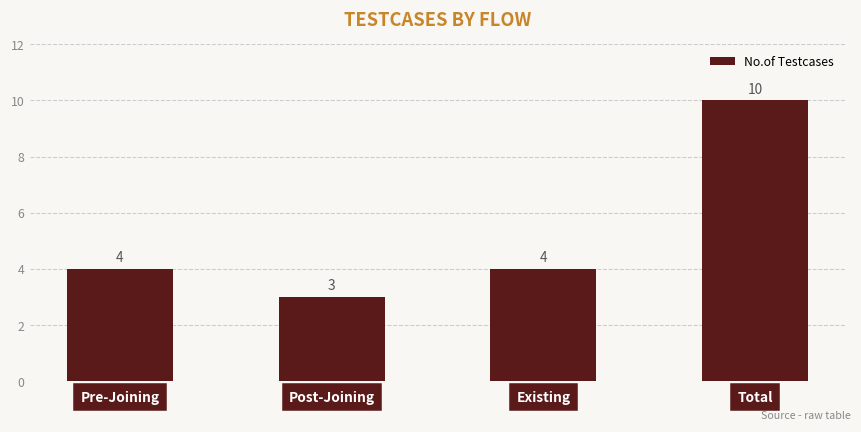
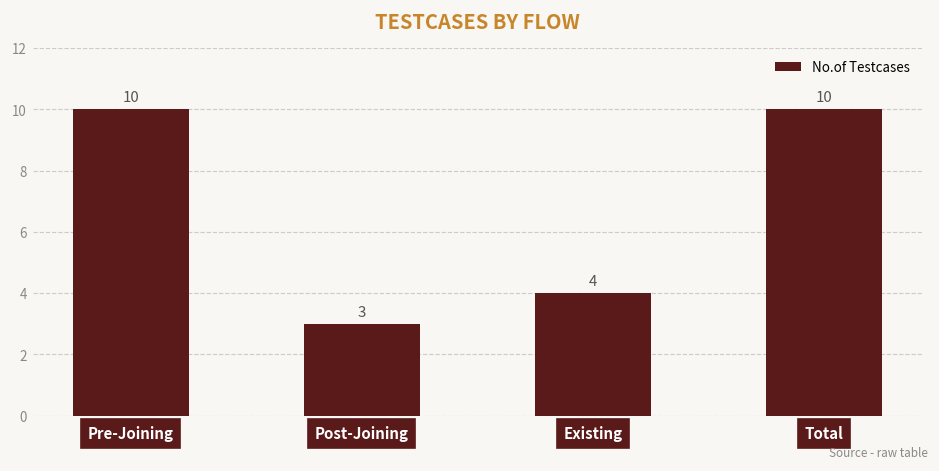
Pre-Joining: 4 -> 10
